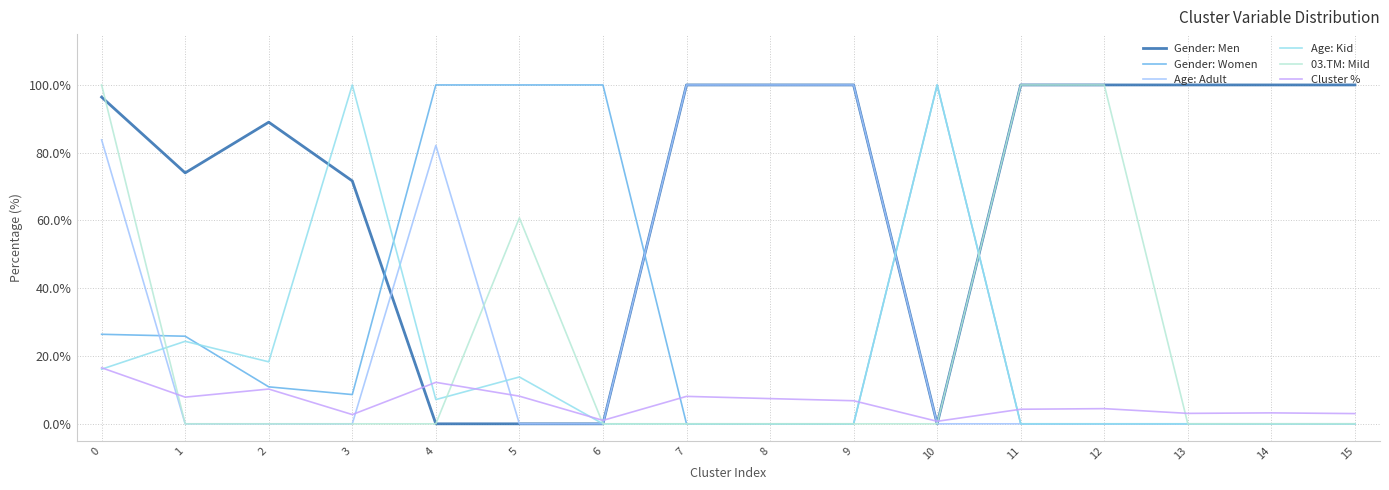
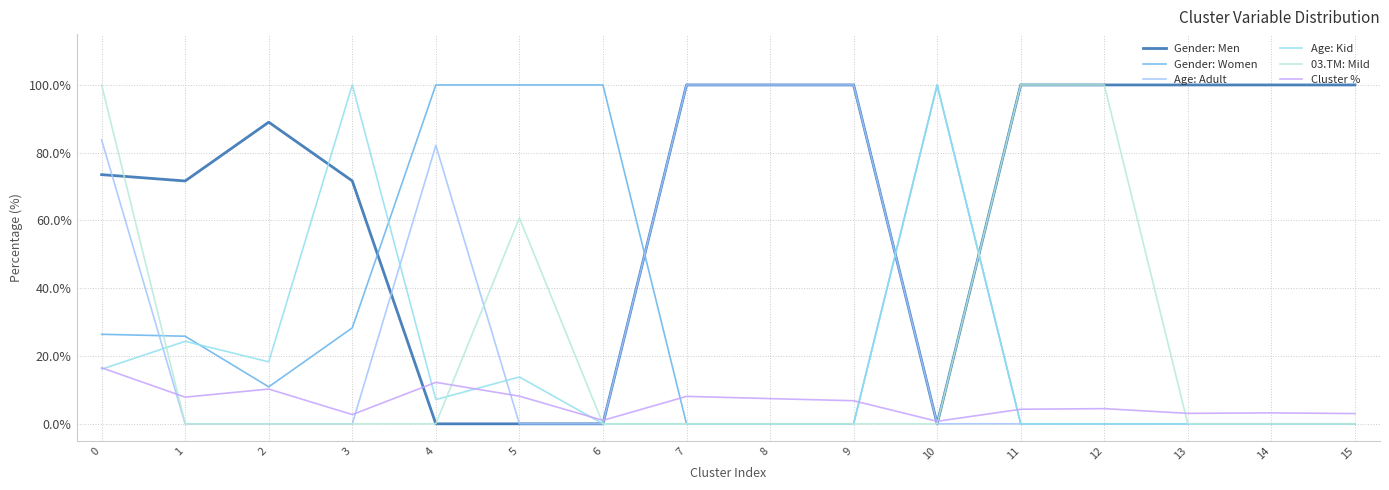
Gender: Men, 0: 96% -> 74%
Gender: Men, 1: 74% -> 72%
Gender: Women, 3: 9% -> 28%
